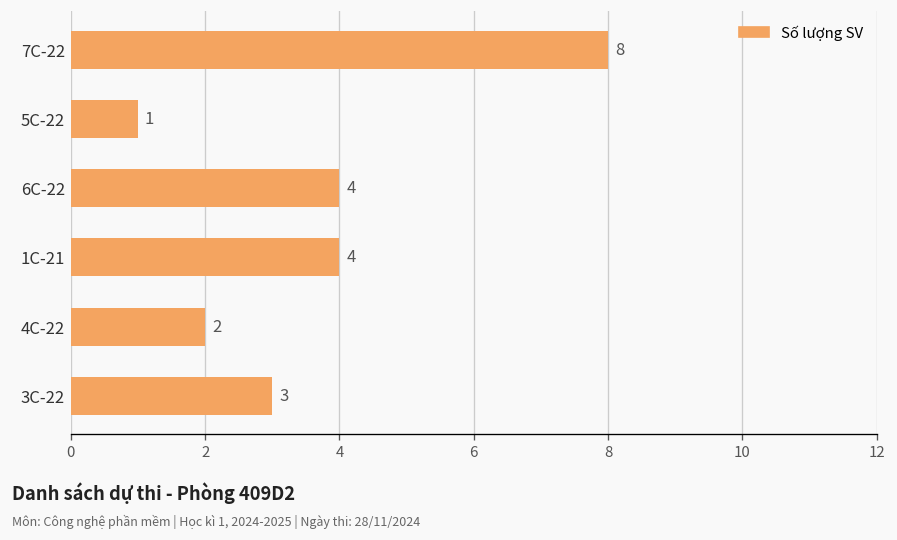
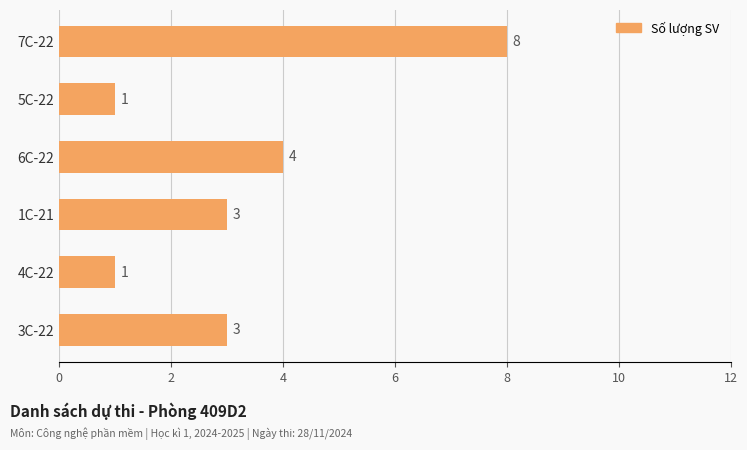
1C-21: 4 -> 3
4C-22: 2 -> 1
